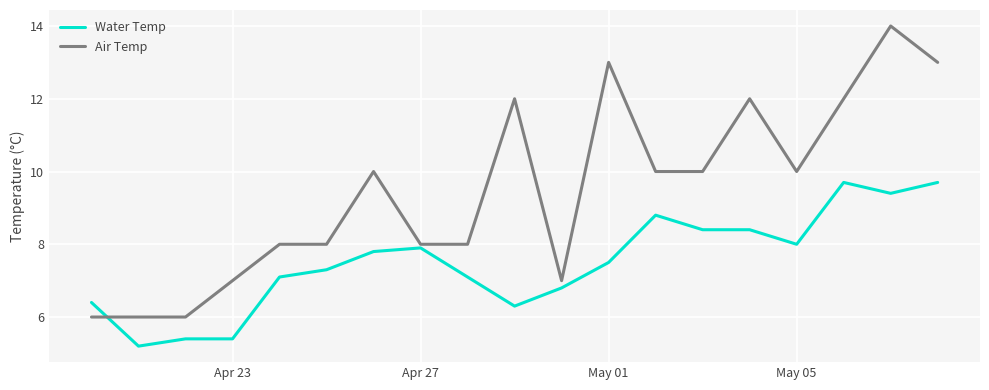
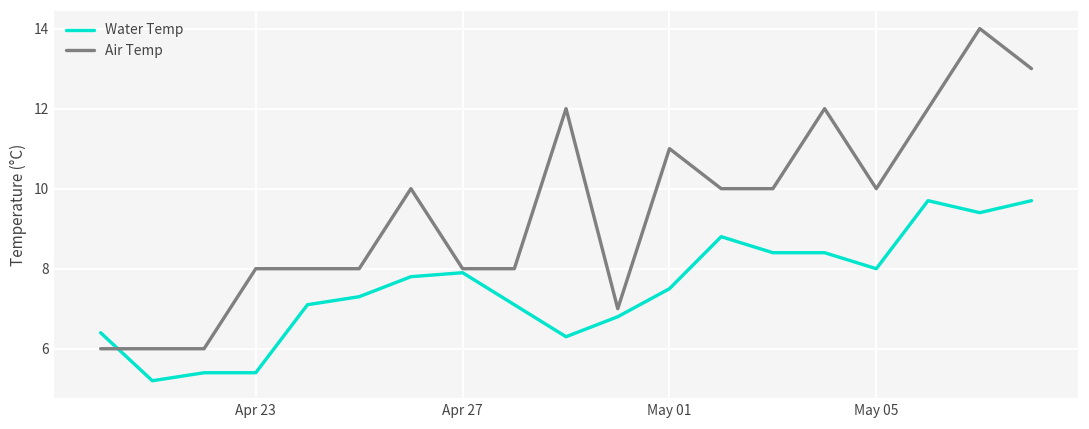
Air Temp, Apr 23: 7 -> 8
Air Temp, May 01: 13 -> 11
